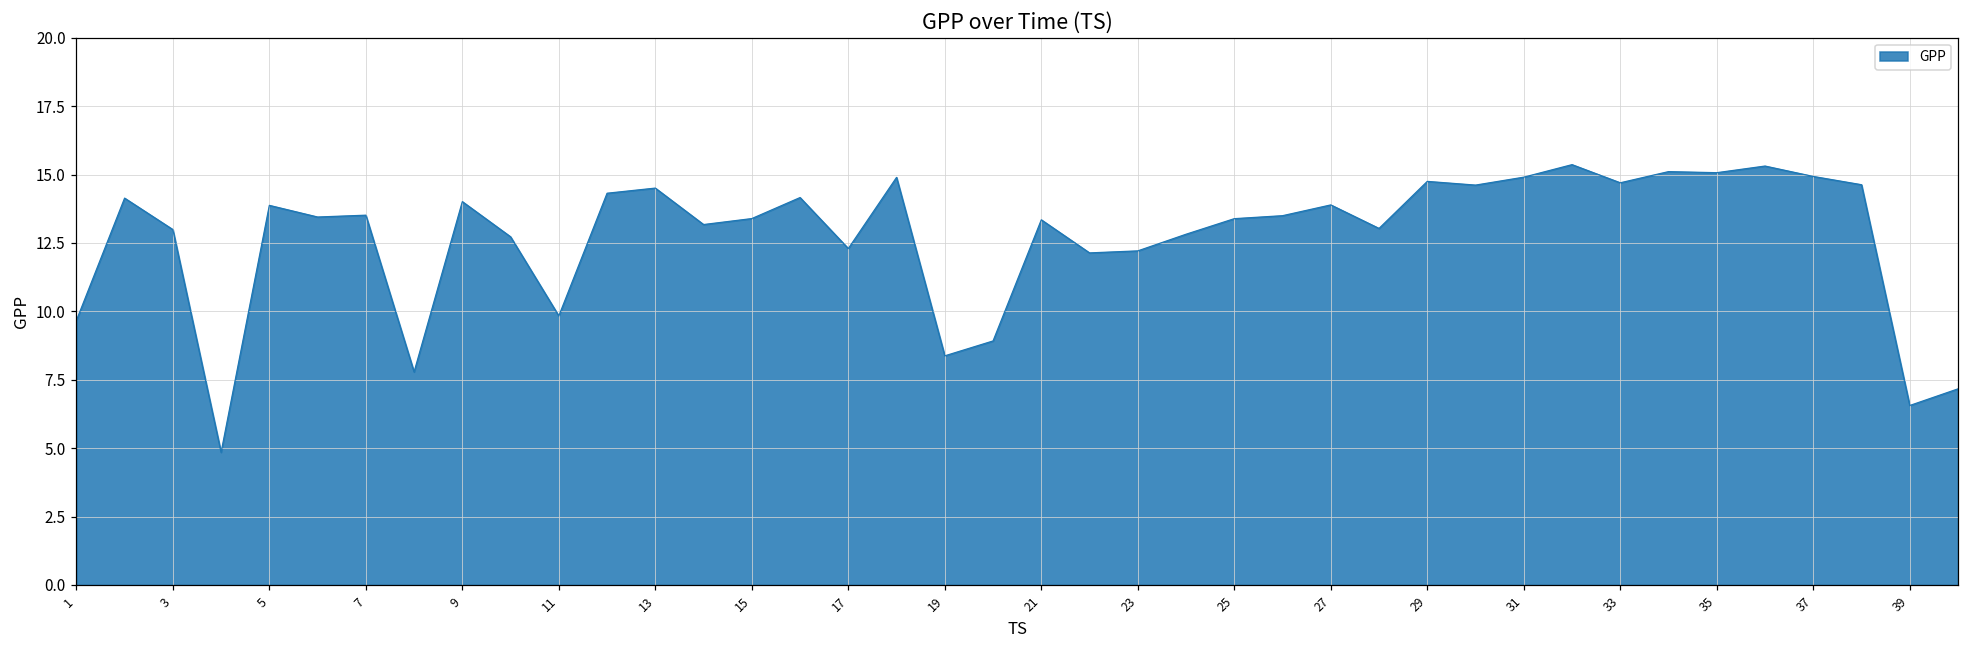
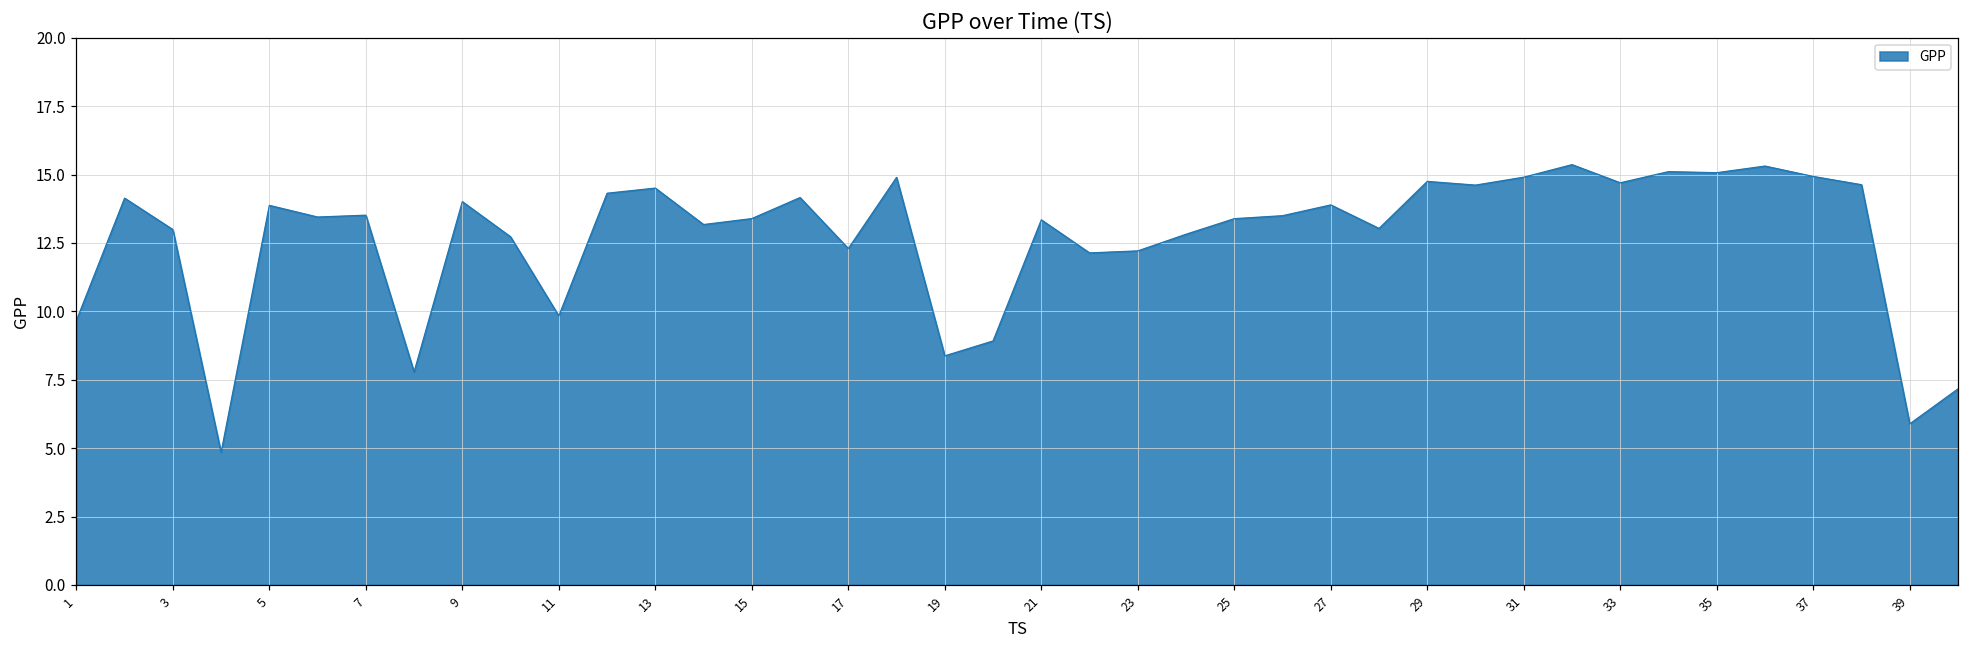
39: 6.6 -> 5.9
